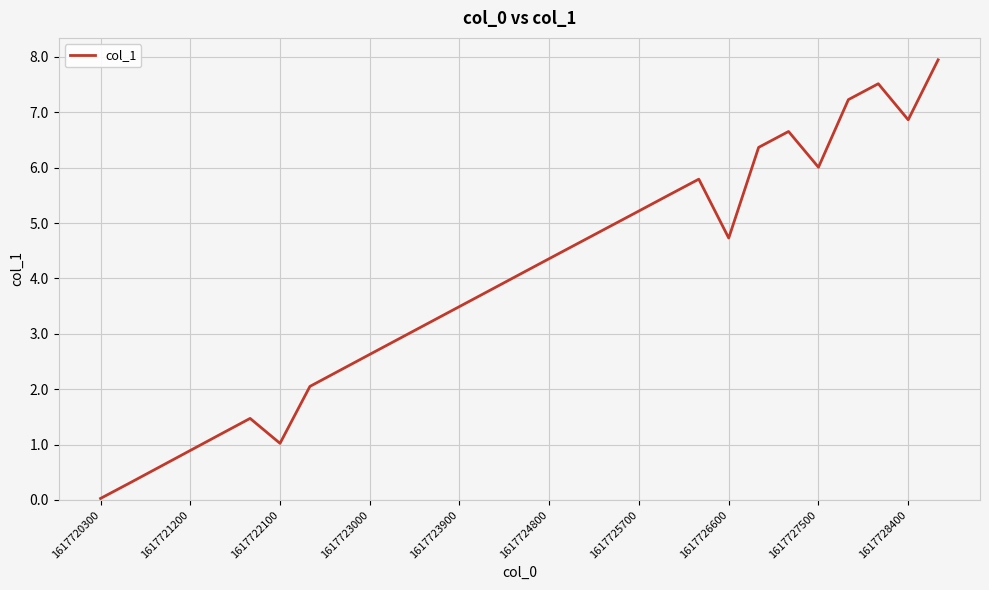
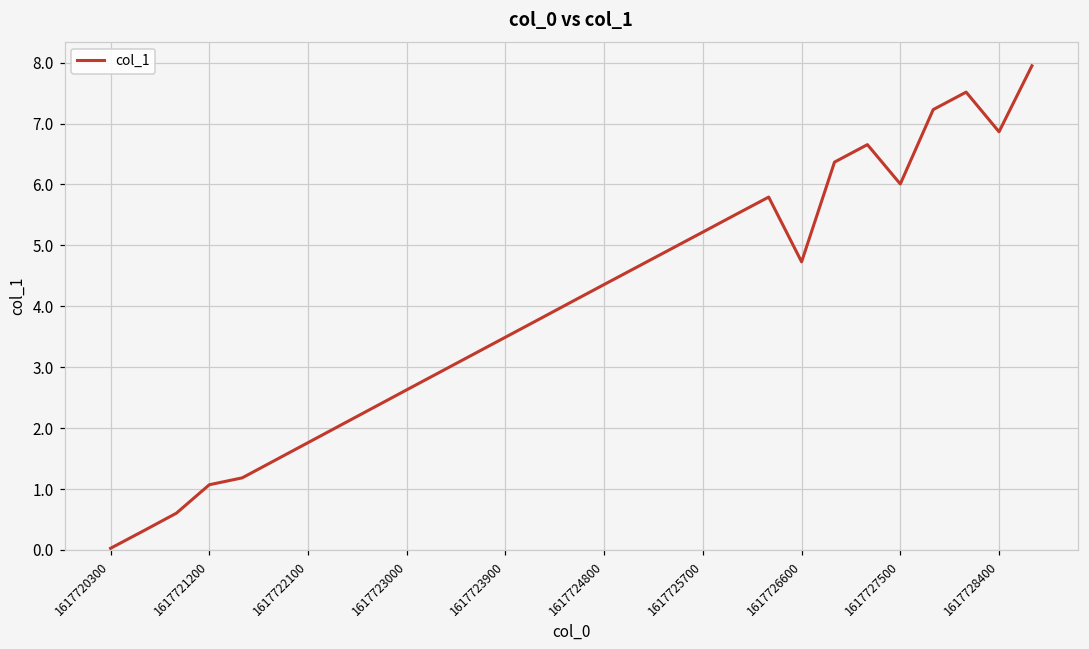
1617721200: 0.9 -> 1.1
1617722100: 1.0 -> 1.8
